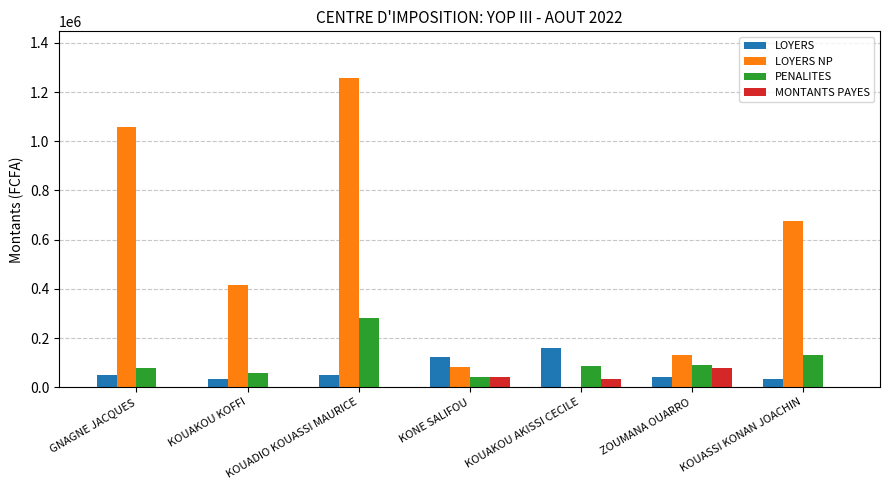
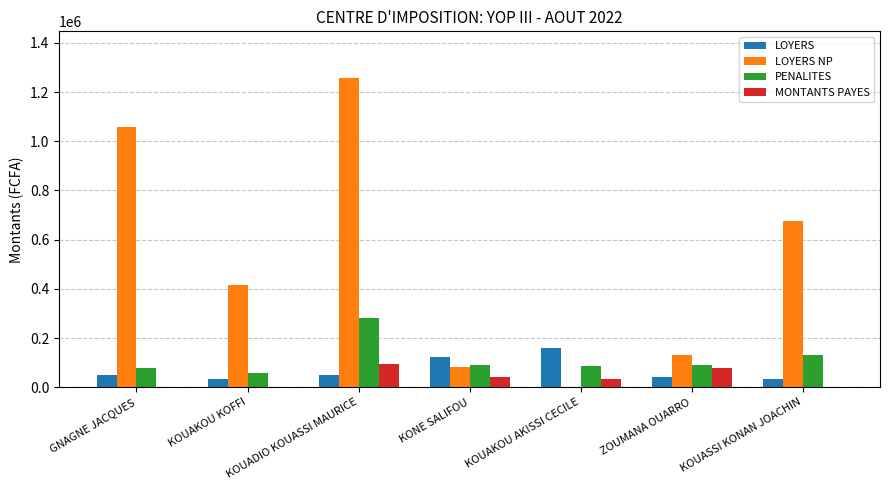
MONTANTS PAYES, KOUADIO KOUASSI MAURICE: 0 -> 90000
PENALITES, KONE SALIFOU: 40000 -> 90000
